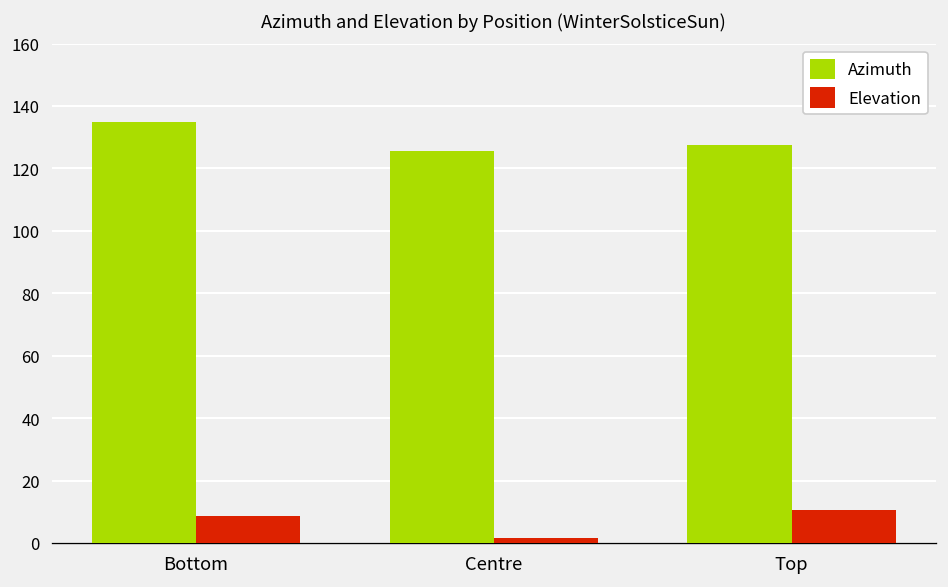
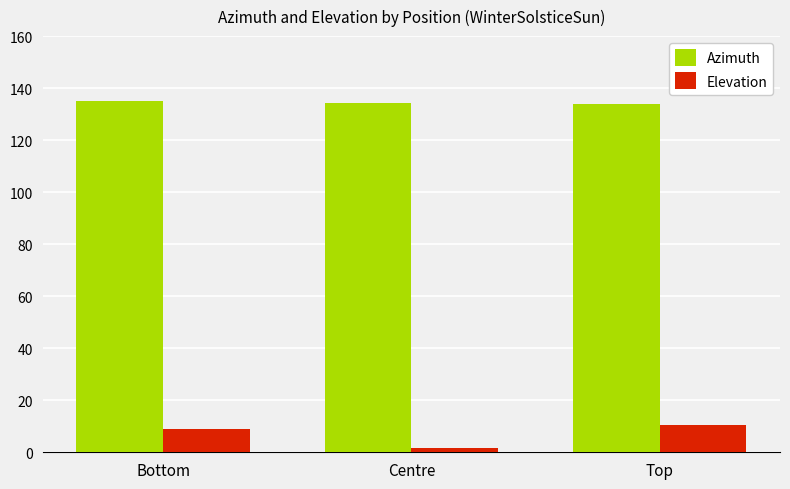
Azimuth, Centre: 126 -> 134
Azimuth, Top: 127 -> 134
